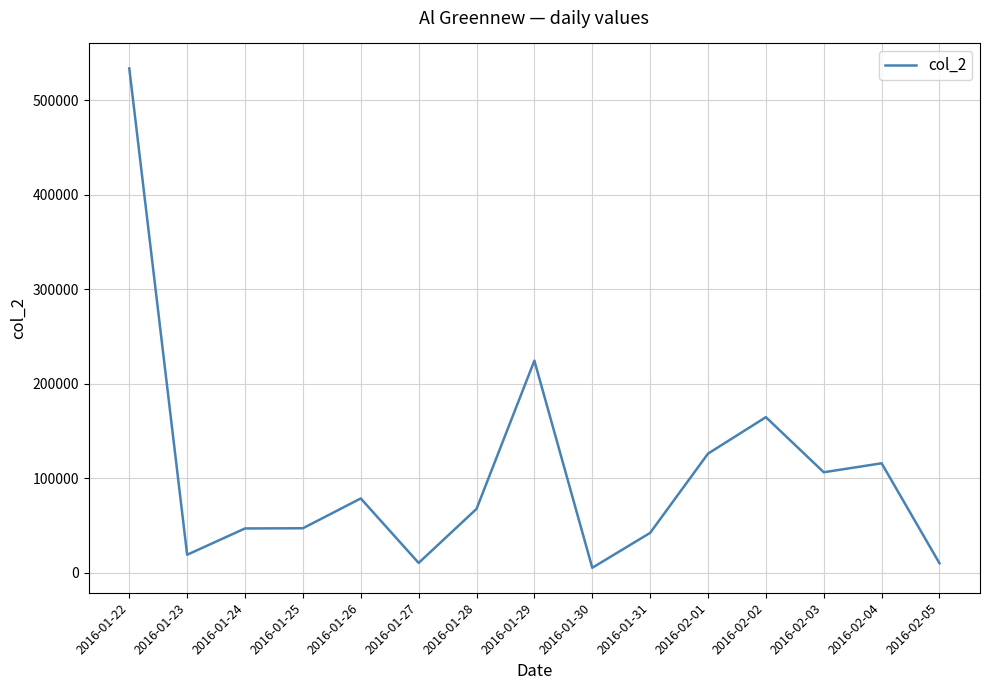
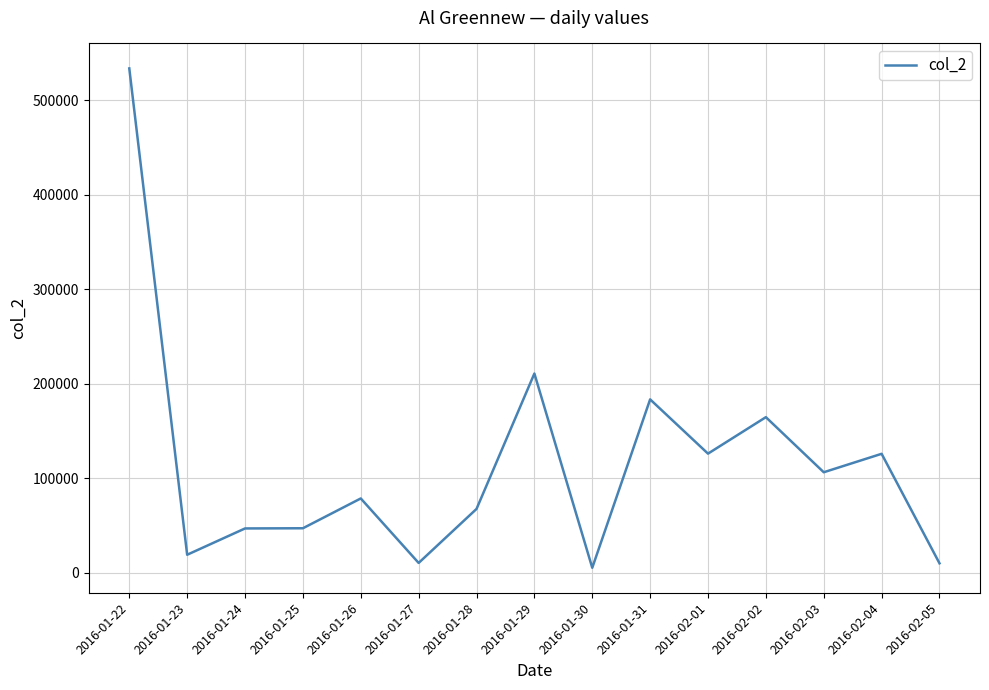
2016-01-29: 220000 -> 210000
2016-01-31: 40000 -> 180000
2016-02-04: 120000 -> 130000
